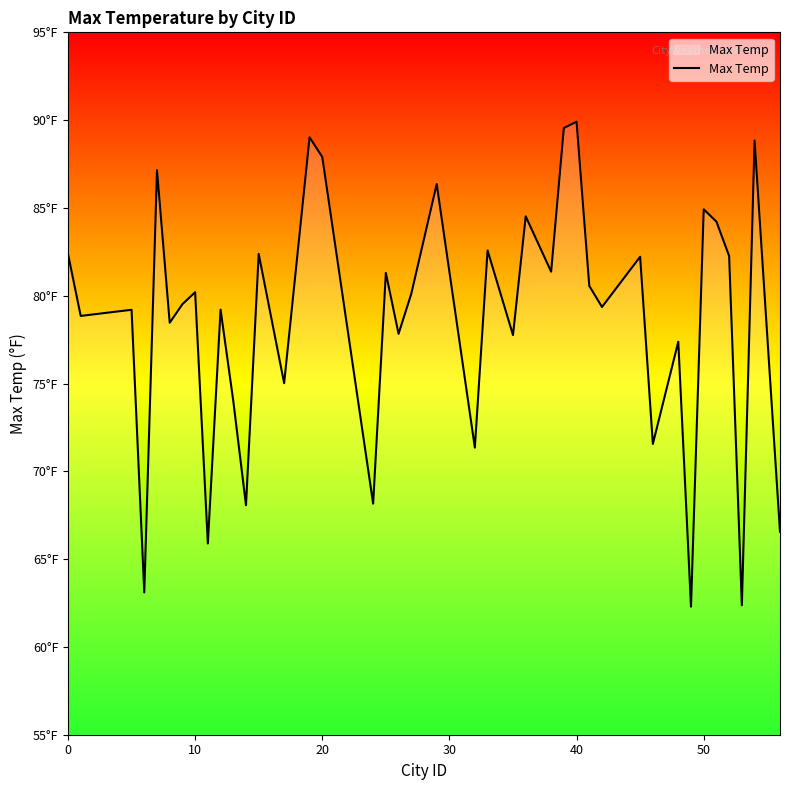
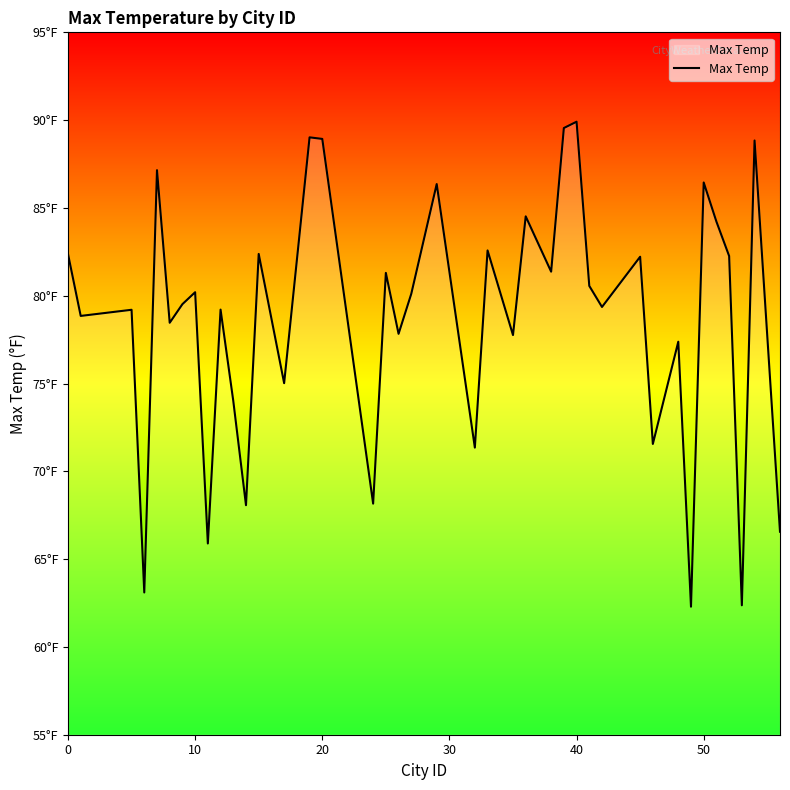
20: 87.9°F -> 88.9°F
50: 84.9°F -> 86.5°F
